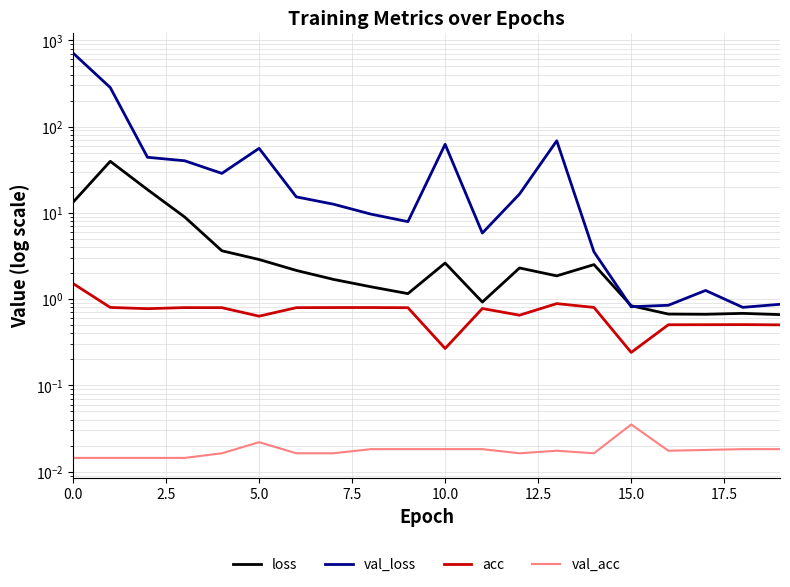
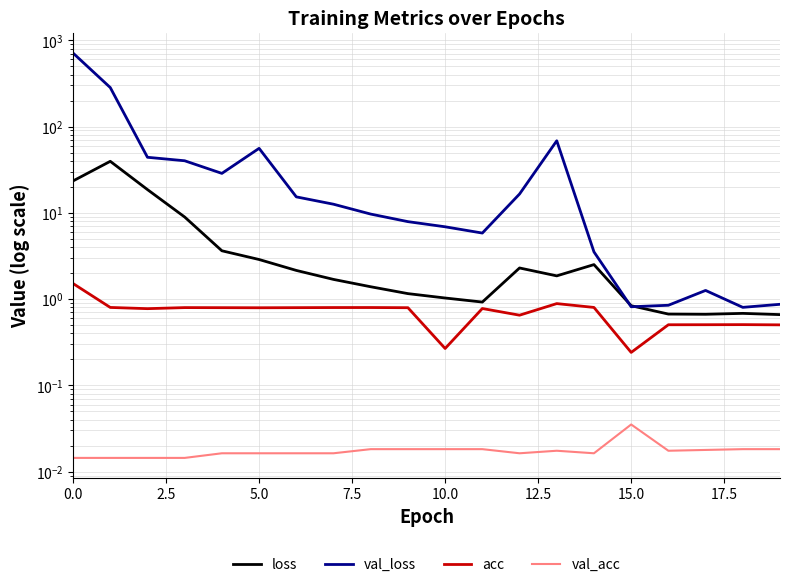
loss, 0.0: 13 -> 23
acc, 5.0: 0.6 -> 0.8
val_acc, 5.0: 0.022 -> 0.016
loss, 10.0: 2.6 -> 1.0
val_loss, 10.0: 60 -> 7
